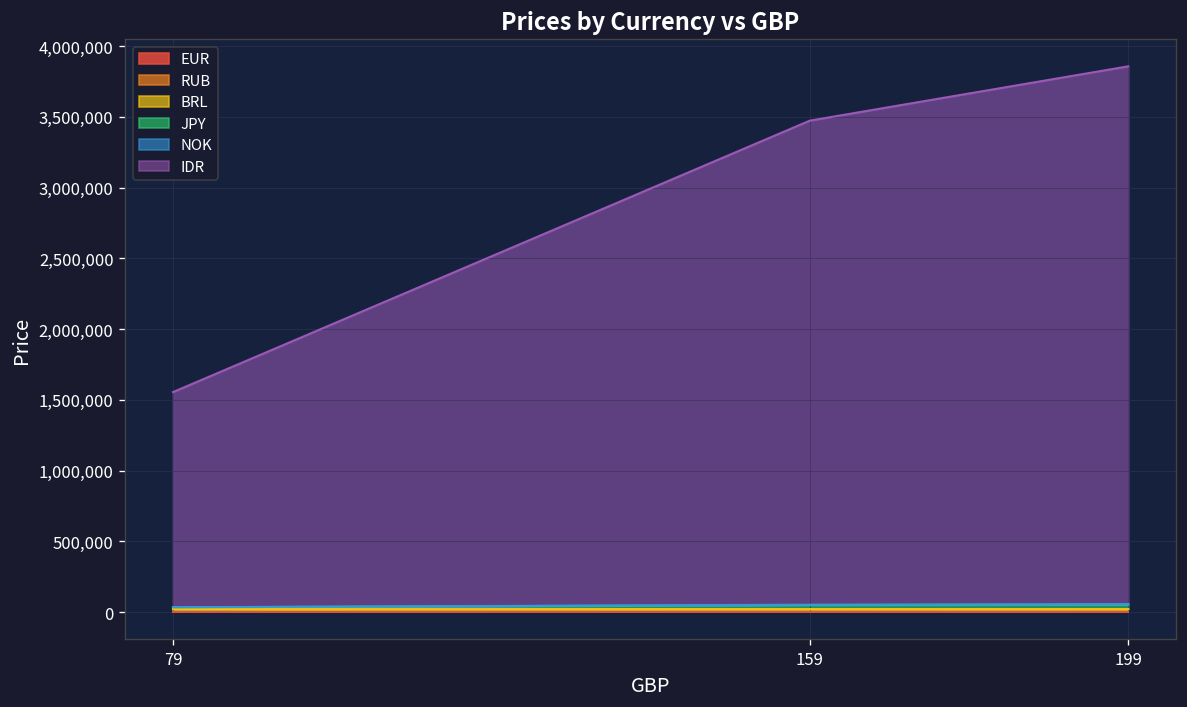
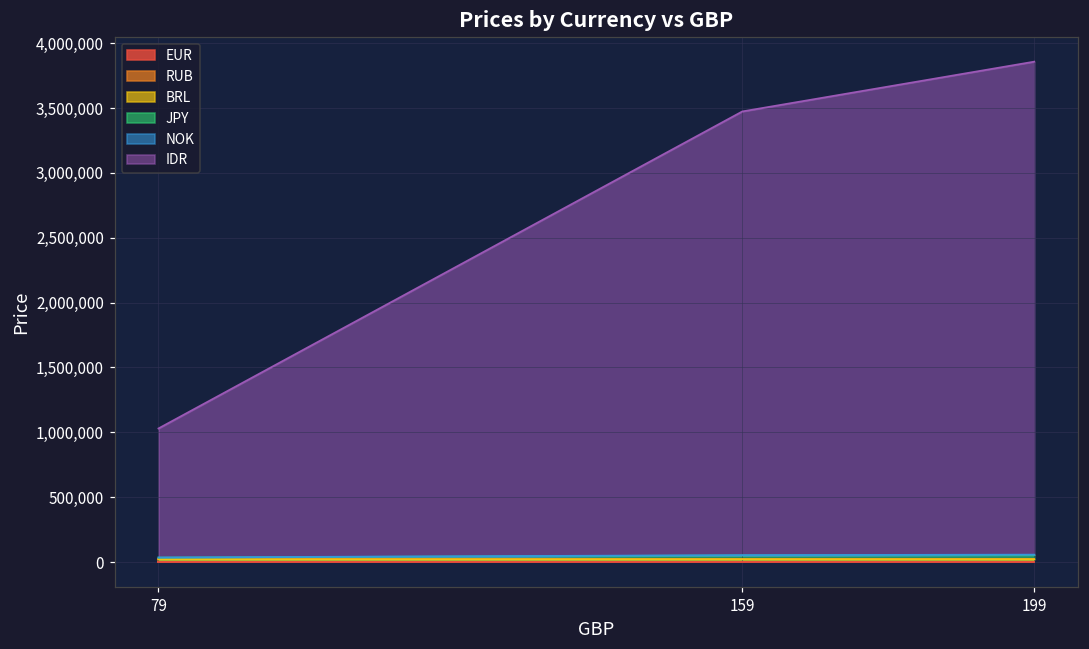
IDR, 79: 1,520,000 -> 990,000
